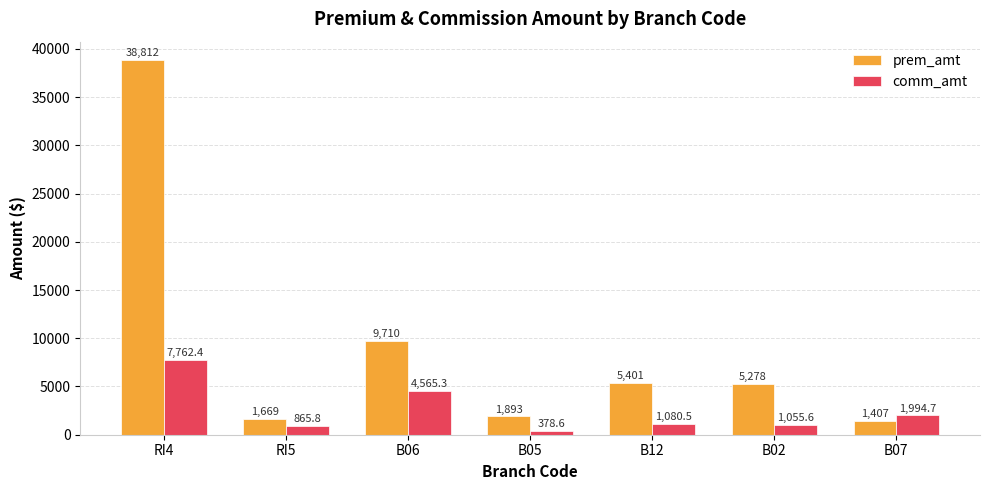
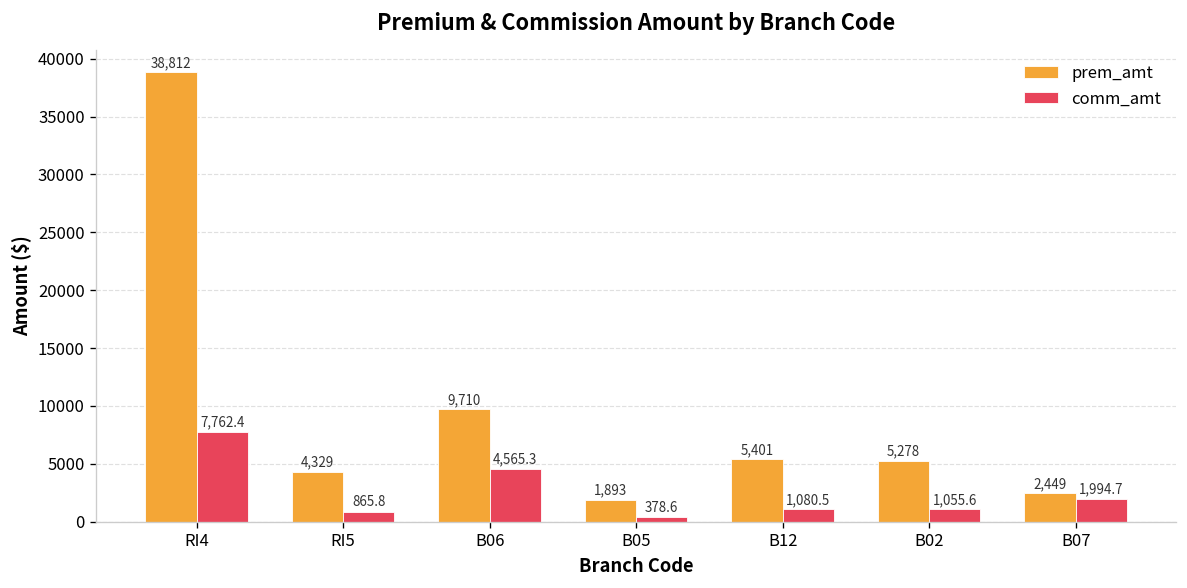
prem_amt, RI5: 1,669 -> 4,329
prem_amt, B07: 1,407 -> 2,449
